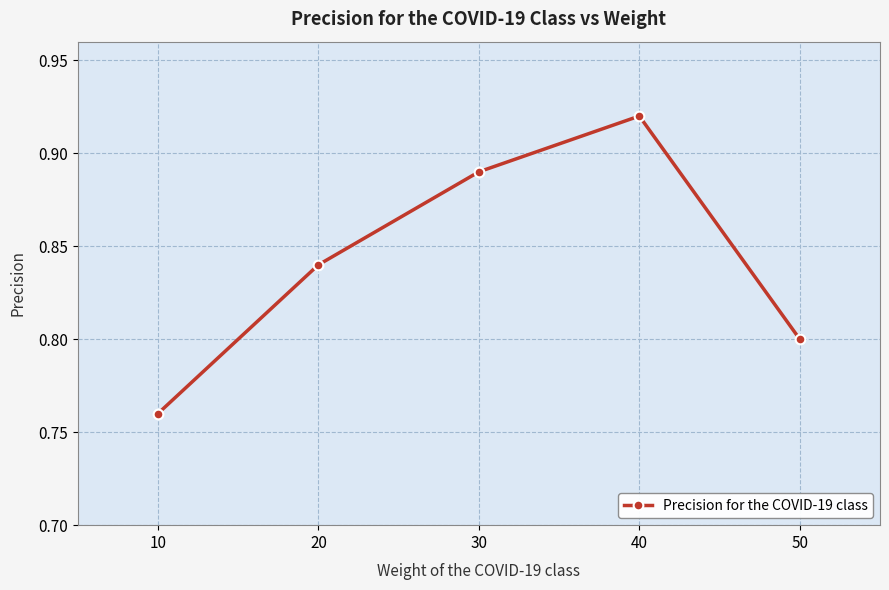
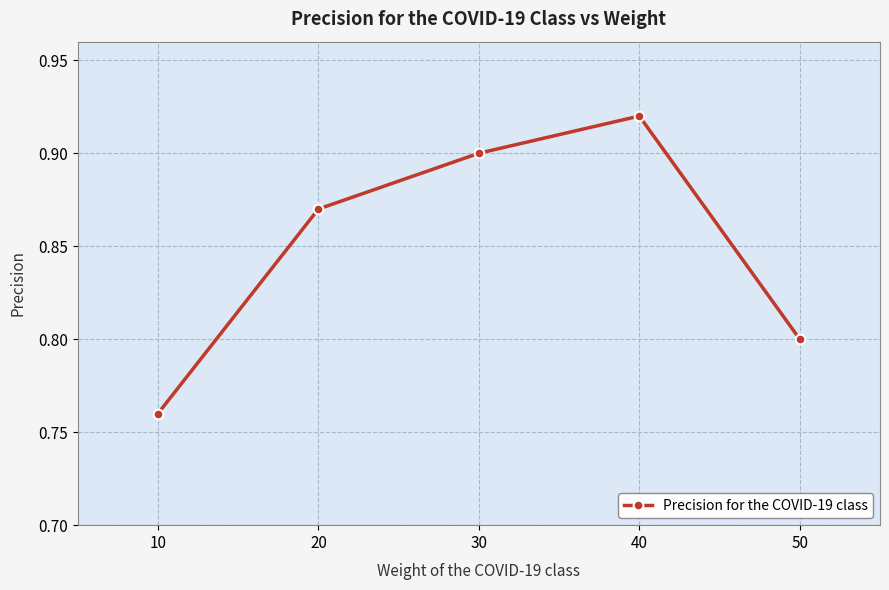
20: 0.84 -> 0.87
30: 0.89 -> 0.90
